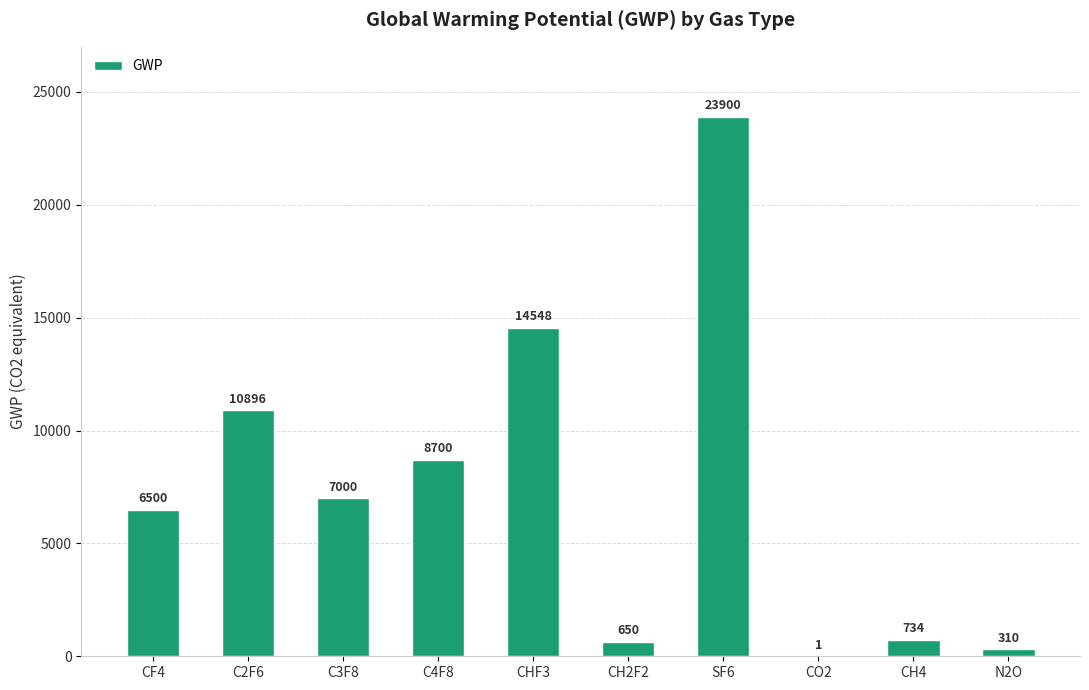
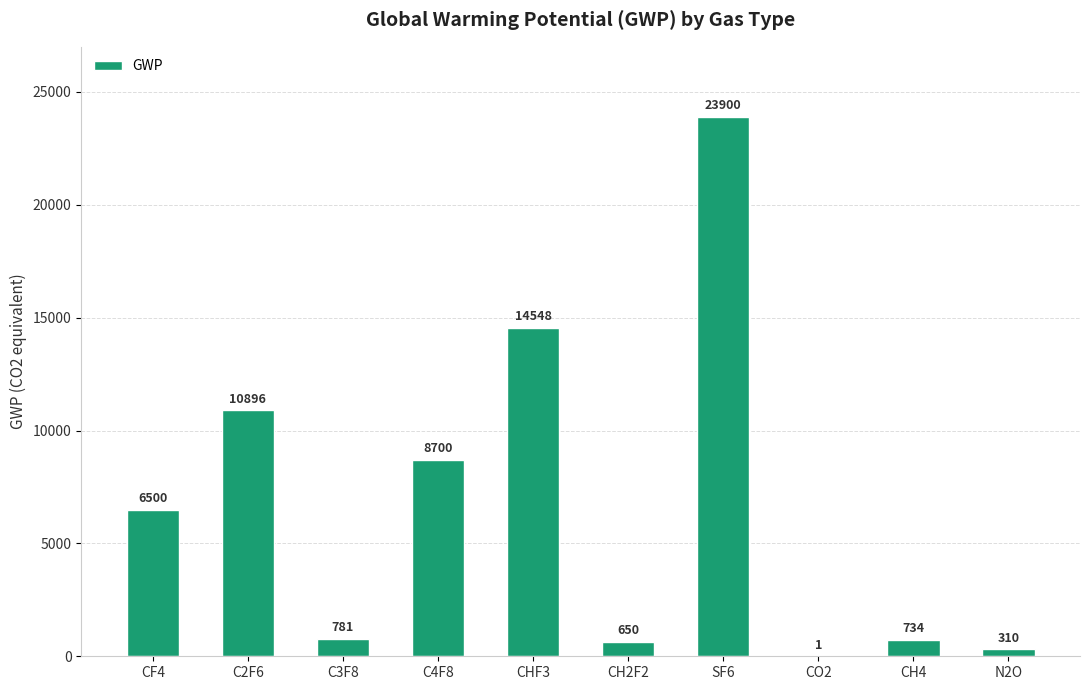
C3F8: 7000 -> 781
